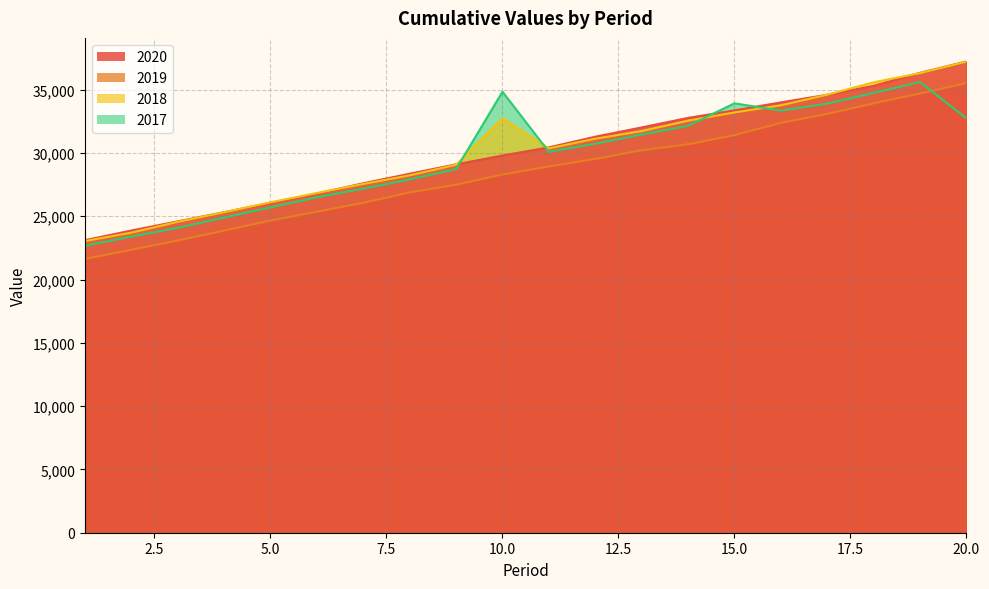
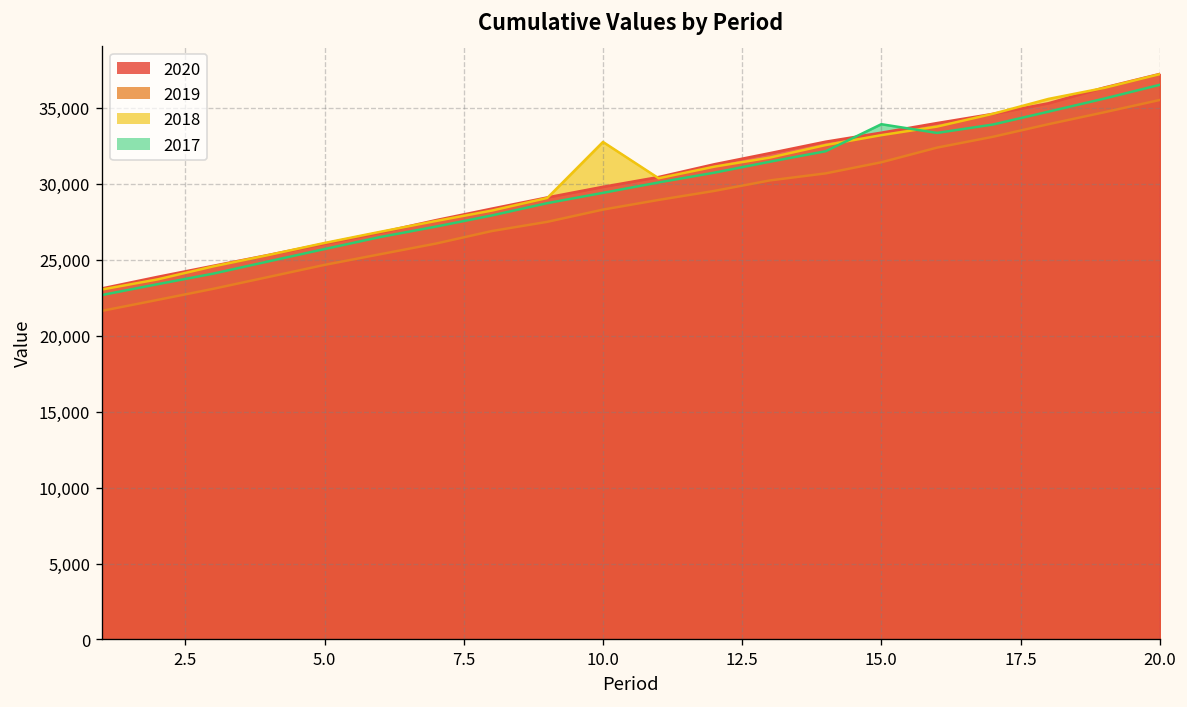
2017, 10.0: 34,800 -> 29,400
2017, 20.0: 32,700 -> 36,500
